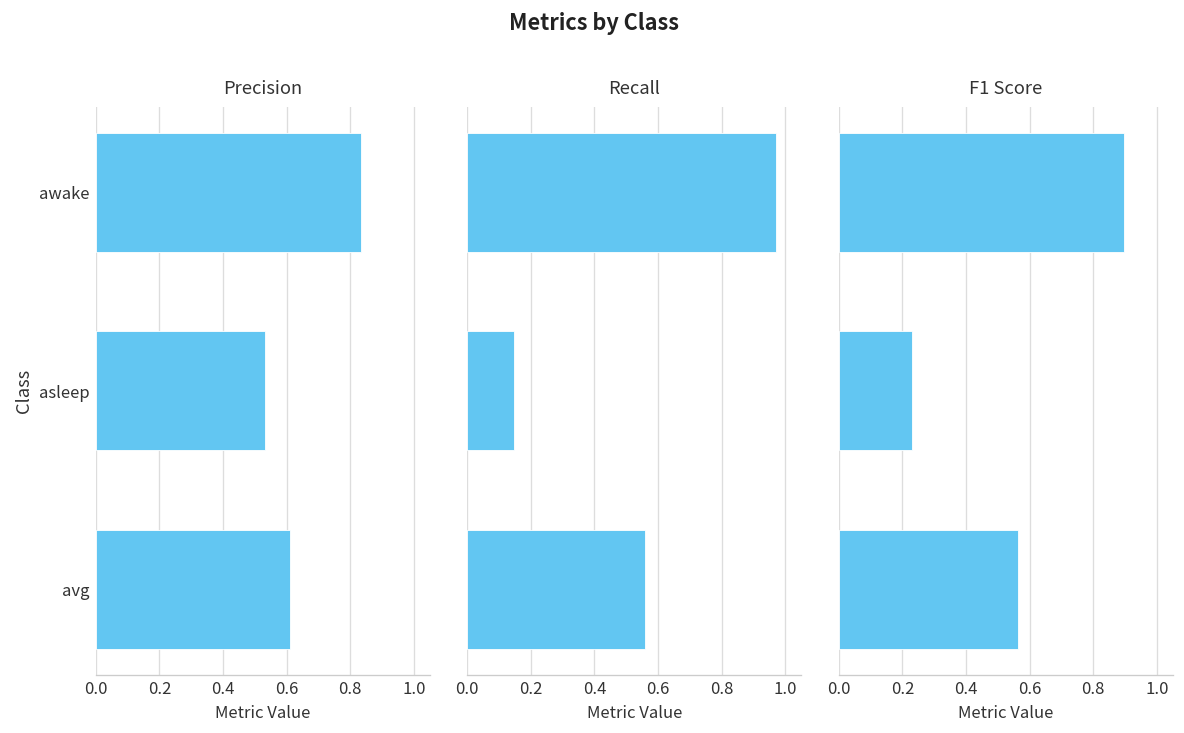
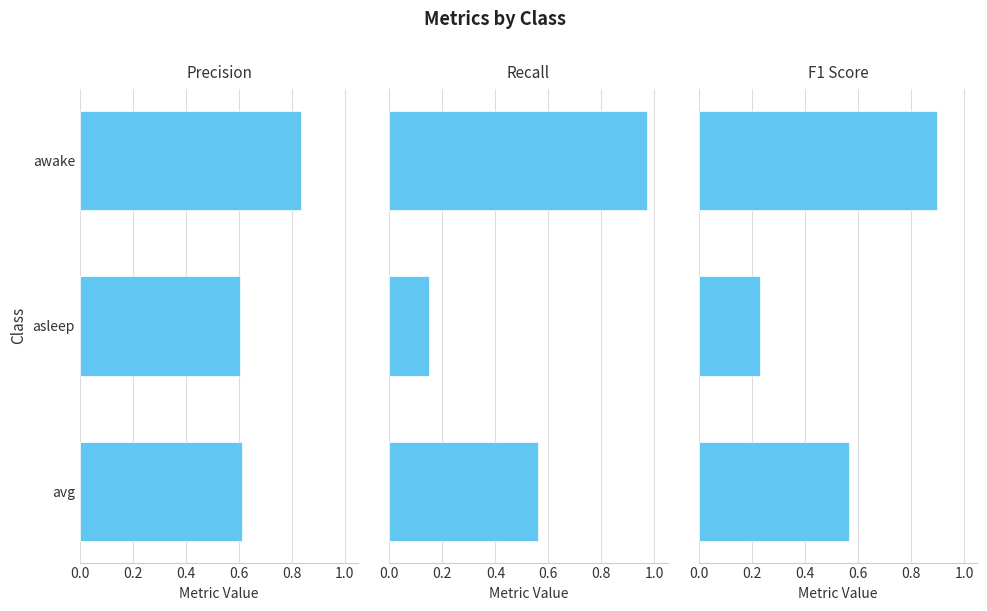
Precision, asleep: 0.53 -> 0.61
